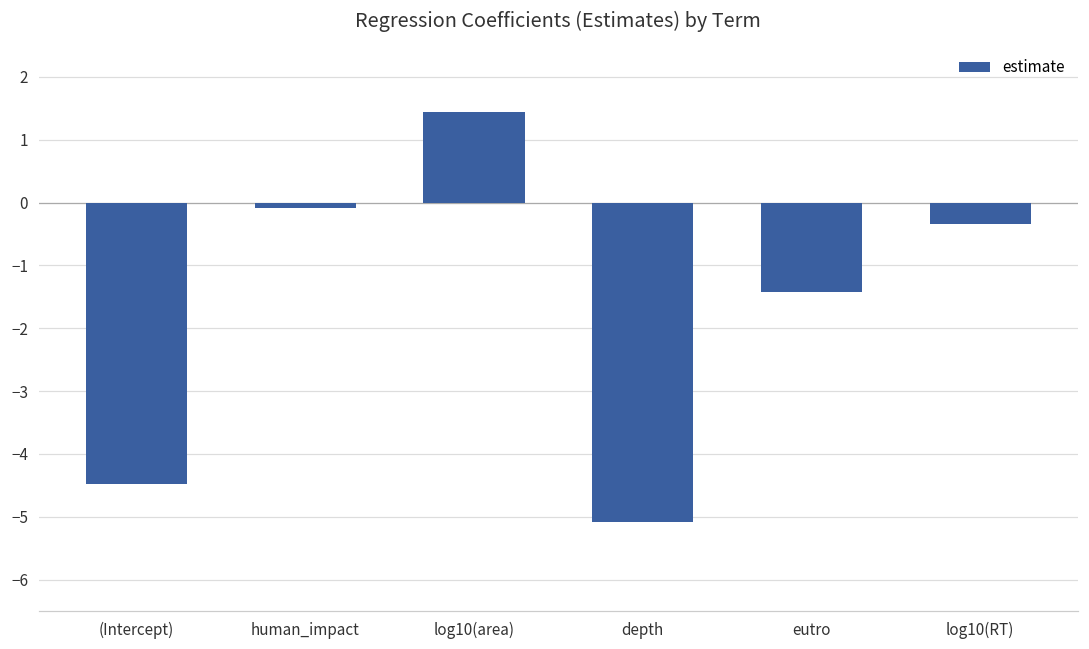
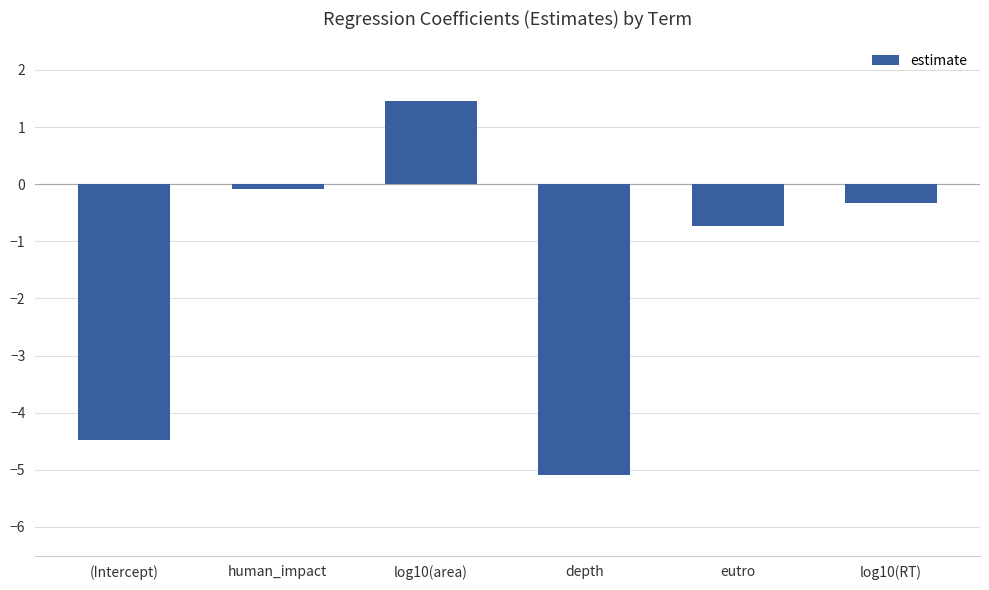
eutro: -1.4 -> -0.7
